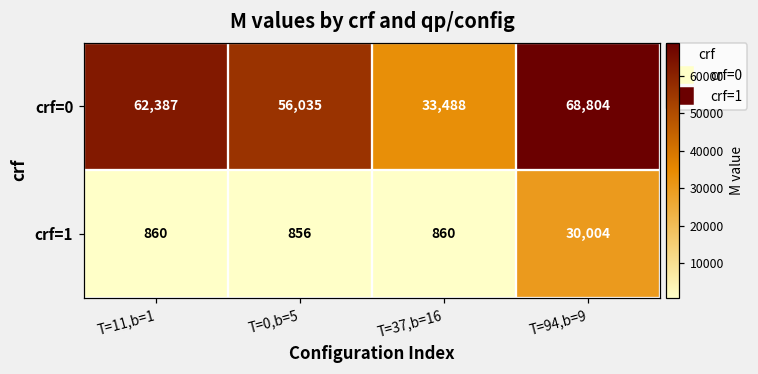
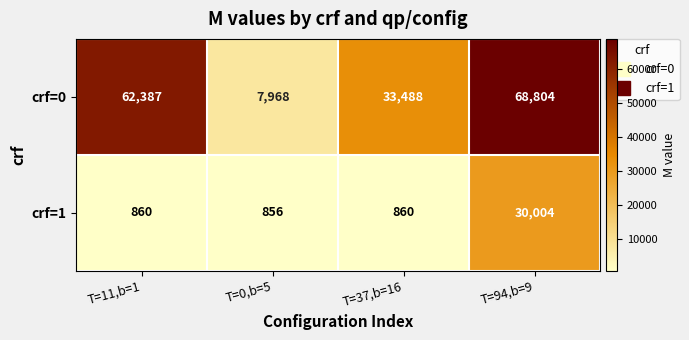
crf=0, T=0,b=5: 56,035 -> 7,968
